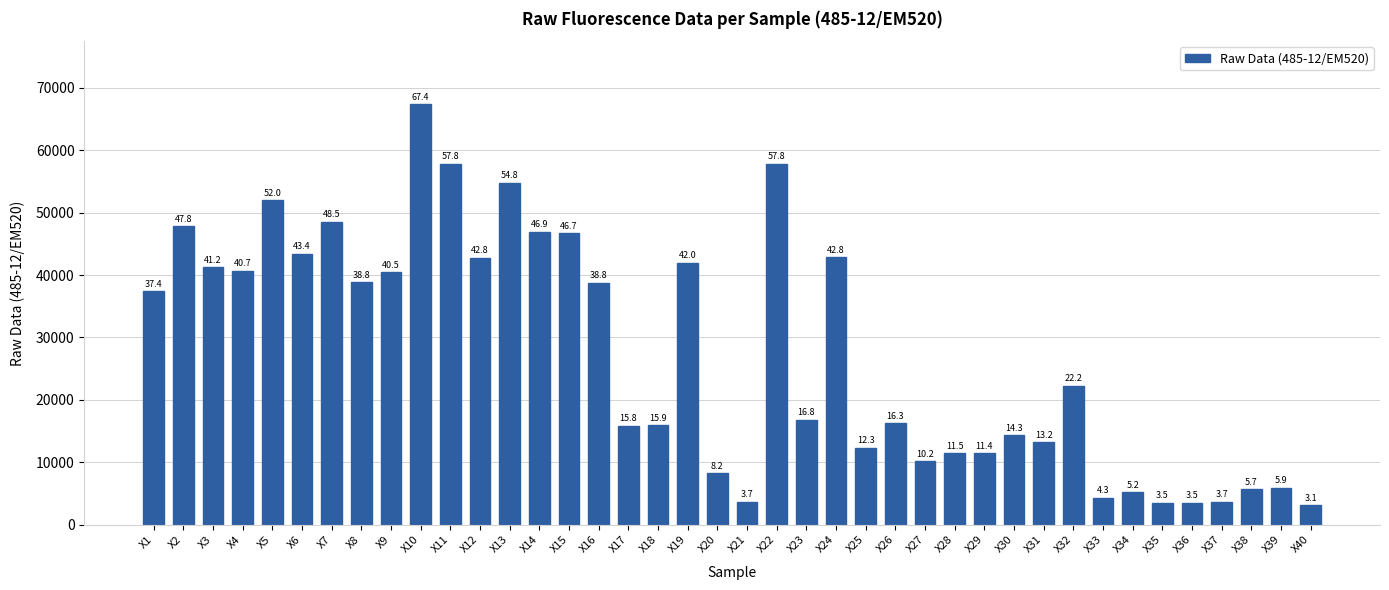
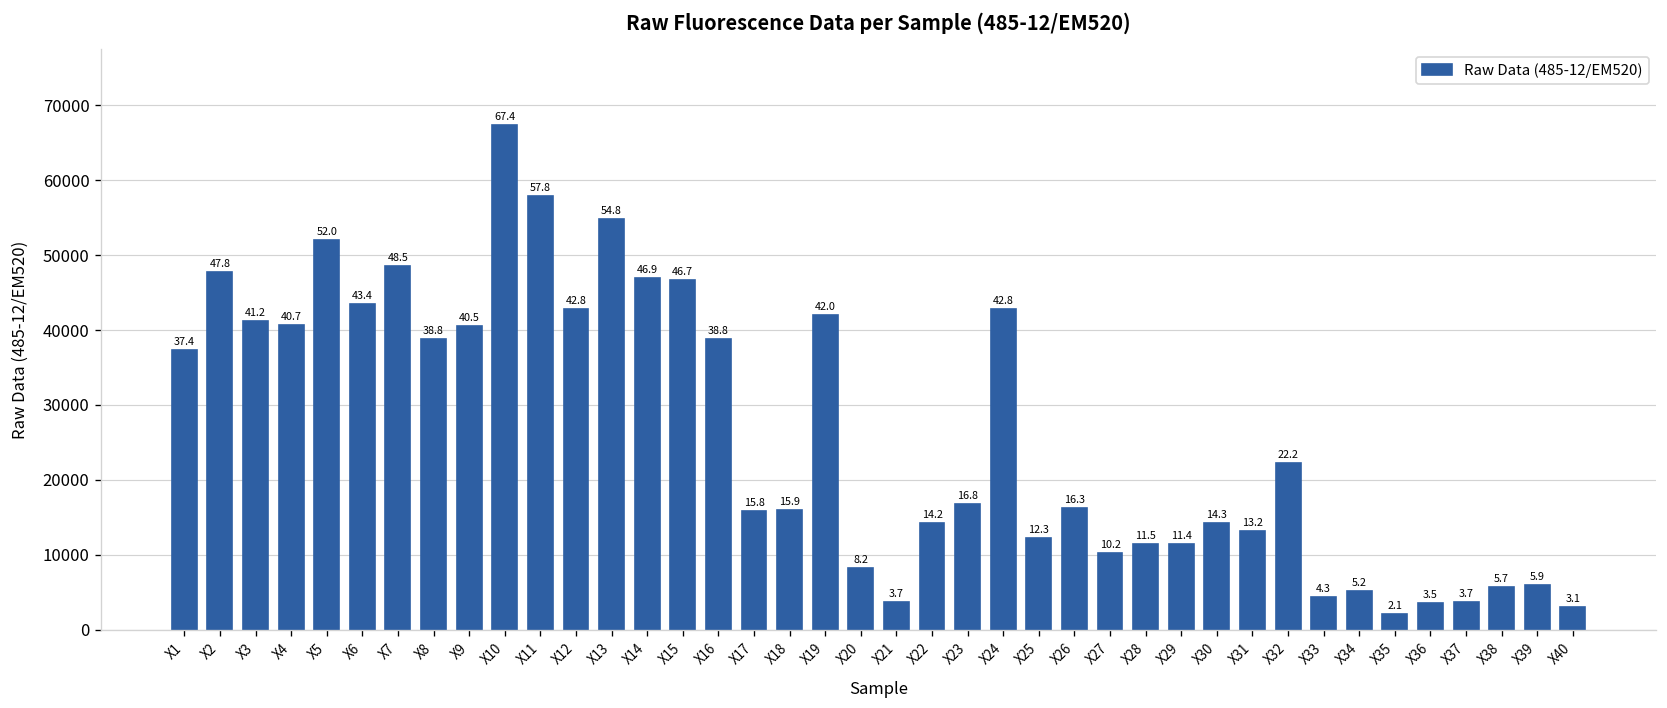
X22: 57.8 -> 14.2
X35: 3.5 -> 2.1
